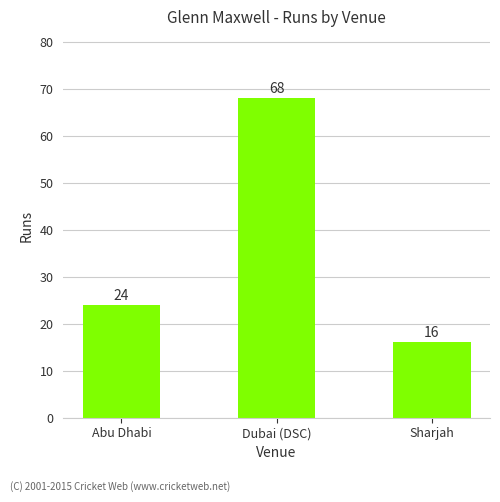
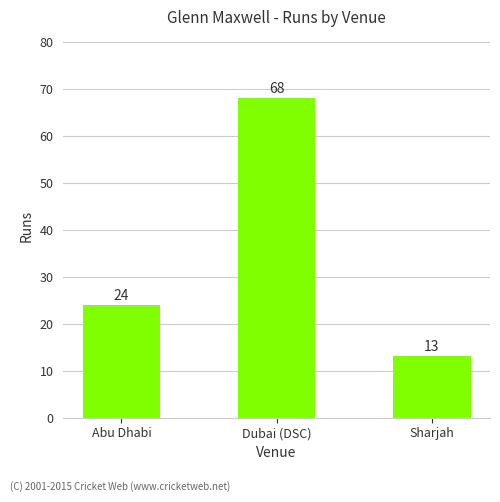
Sharjah: 16 -> 13
